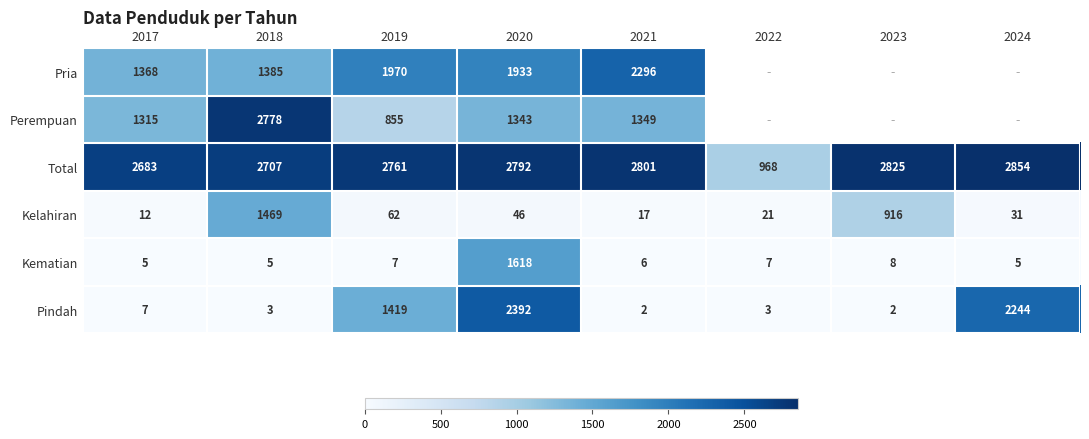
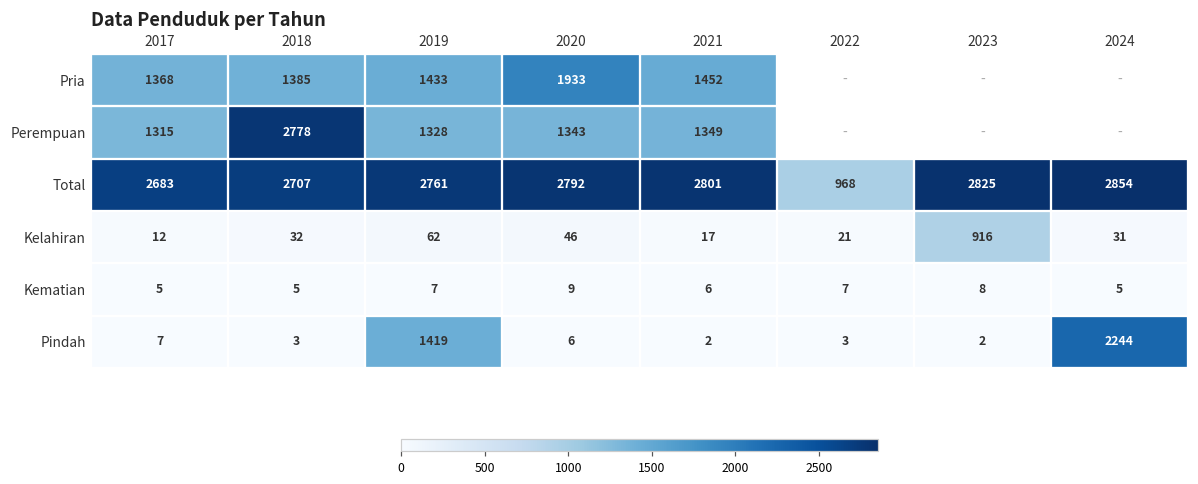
Pria, 2019: 1970 -> 1433
Pria, 2021: 2296 -> 1452
Perempuan, 2019: 855 -> 1328
Kelahiran, 2018: 1469 -> 32
Kematian, 2020: 1618 -> 9
Pindah, 2020: 2392 -> 6
